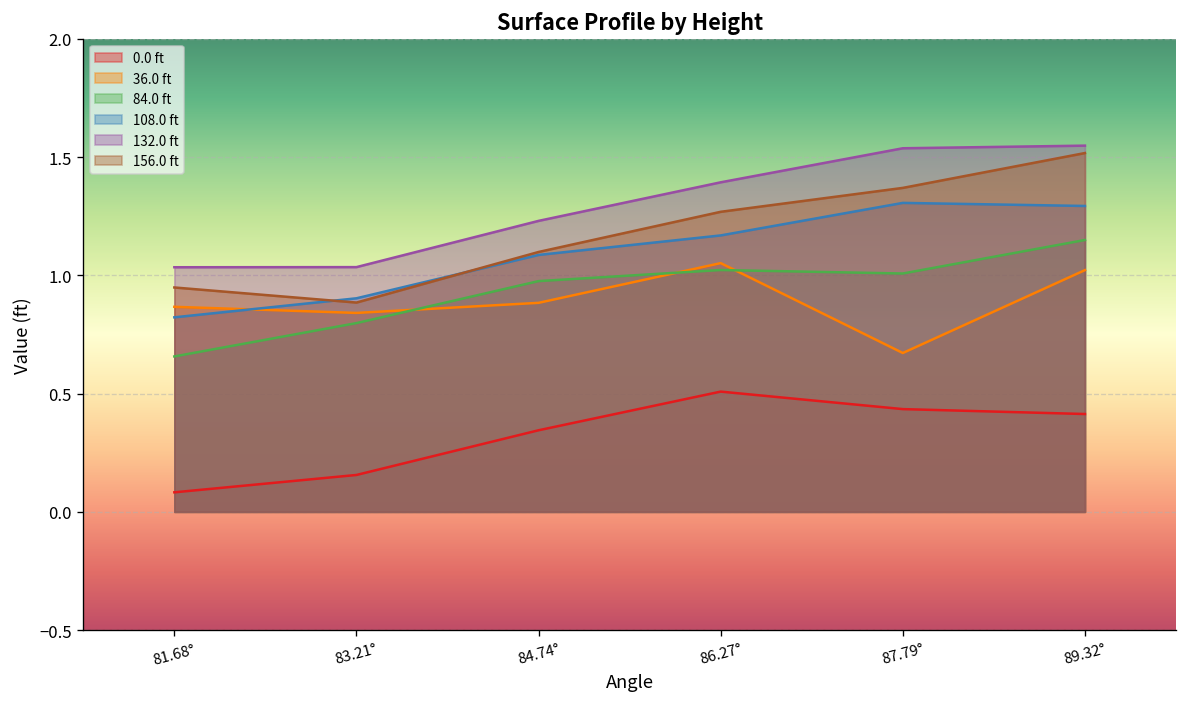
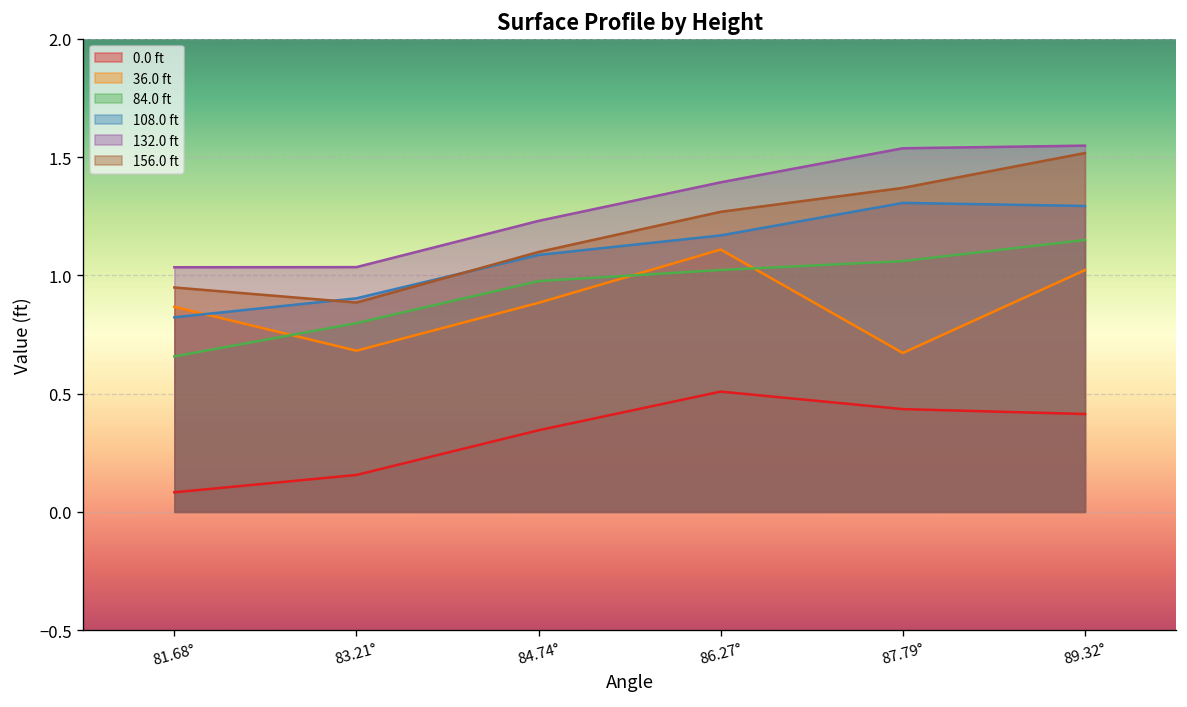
36.0 ft, 83.21°: 0.84 -> 0.68
36.0 ft, 86.27°: 1.05 -> 1.11
84.0 ft, 87.79°: 1.01 -> 1.06
